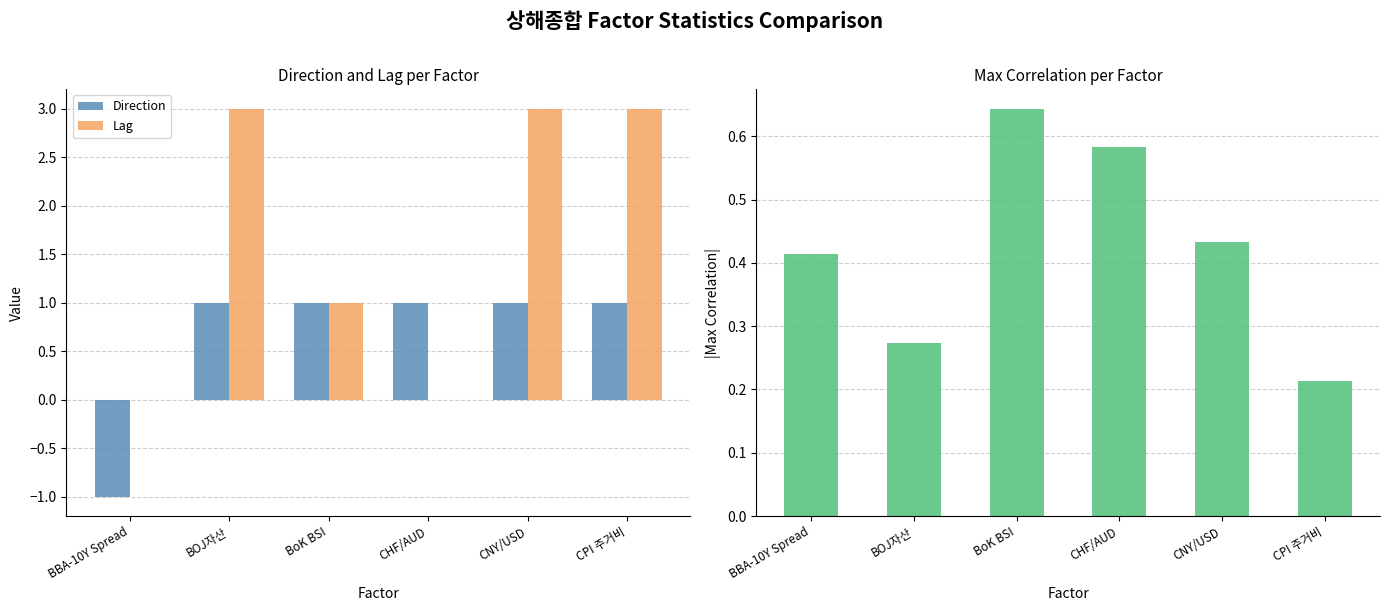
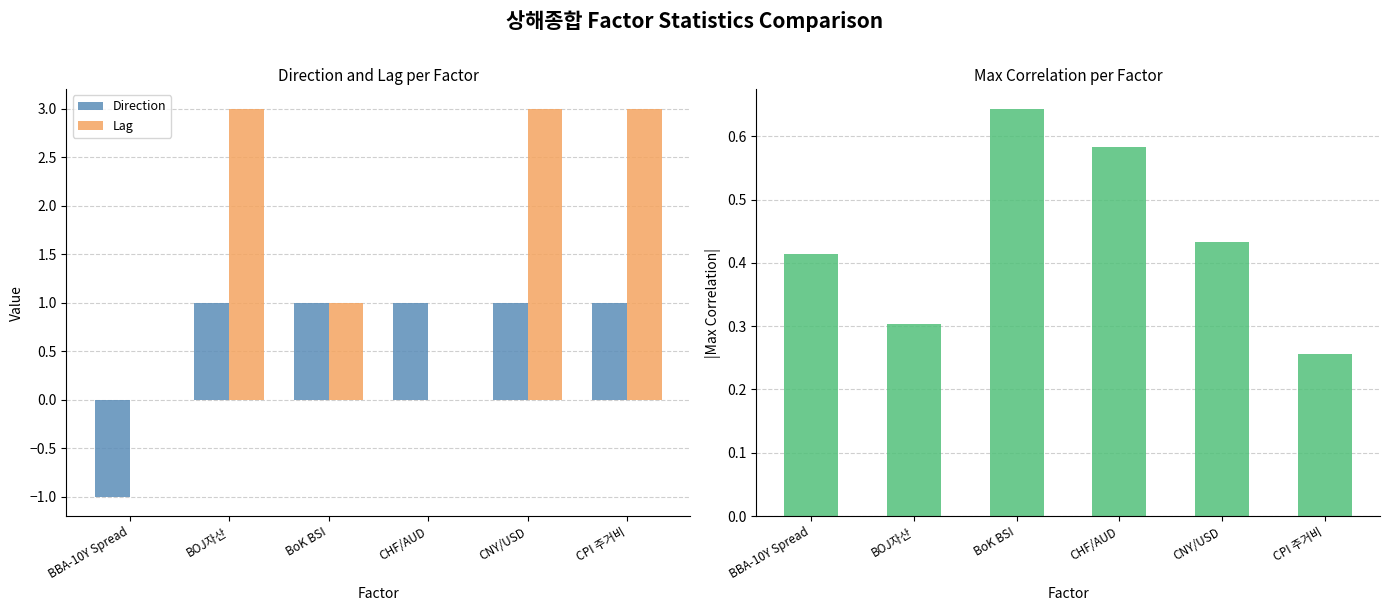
Max Correlation per Factor, BOJ자산: 0.27 -> 0.30
Max Correlation per Factor, CPI 주거비: 0.21 -> 0.26
